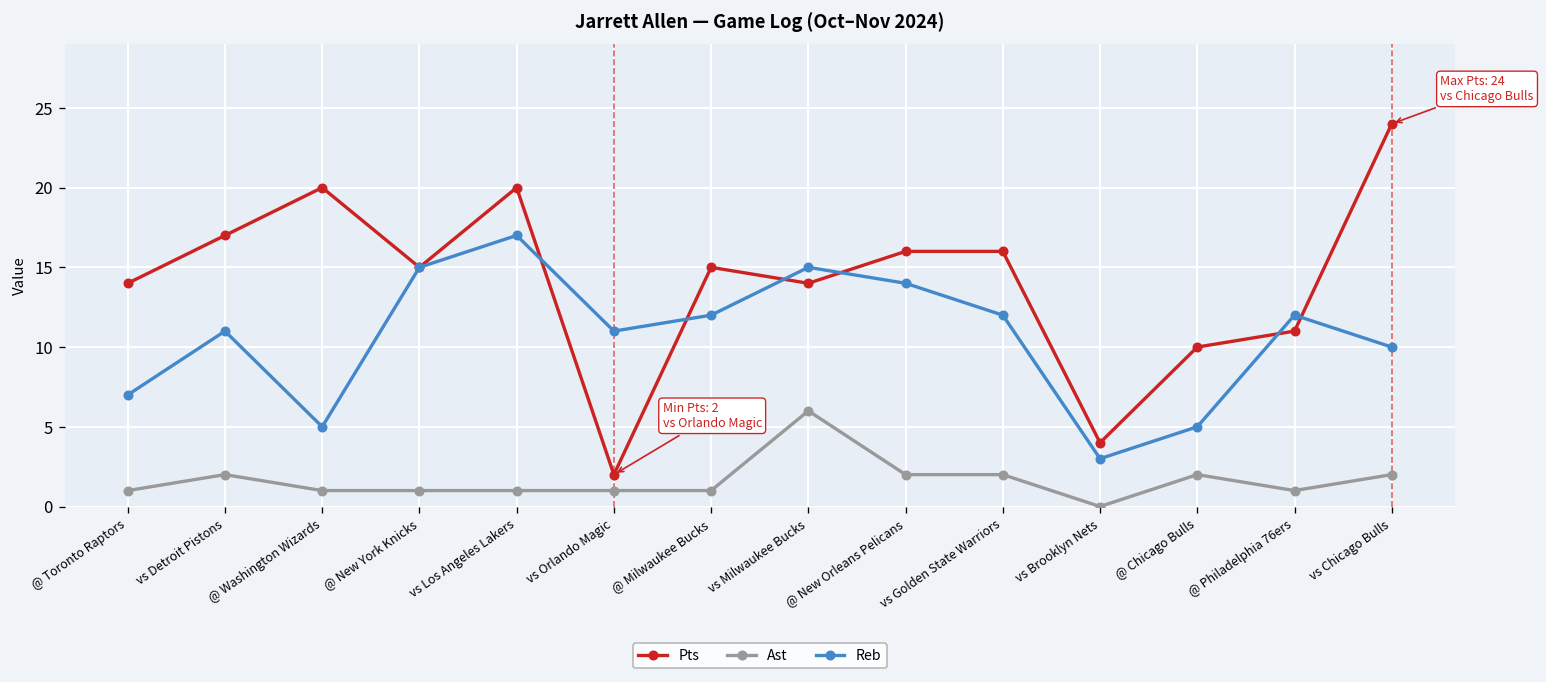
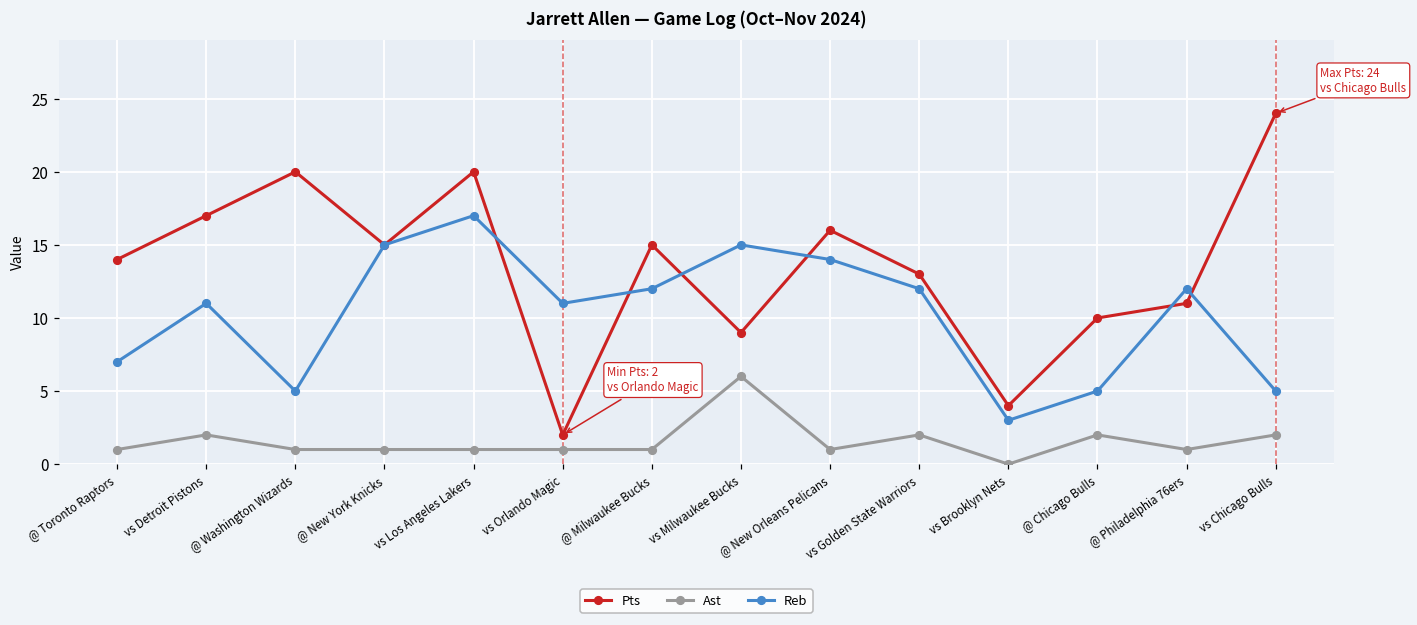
Pts, vs Milwaukee Bucks: 14 -> 9
Ast, @ New Orleans Pelicans: 2 -> 1
Pts, vs Golden State Warriors: 16 -> 13
Reb, vs Chicago Bulls: 10 -> 5
